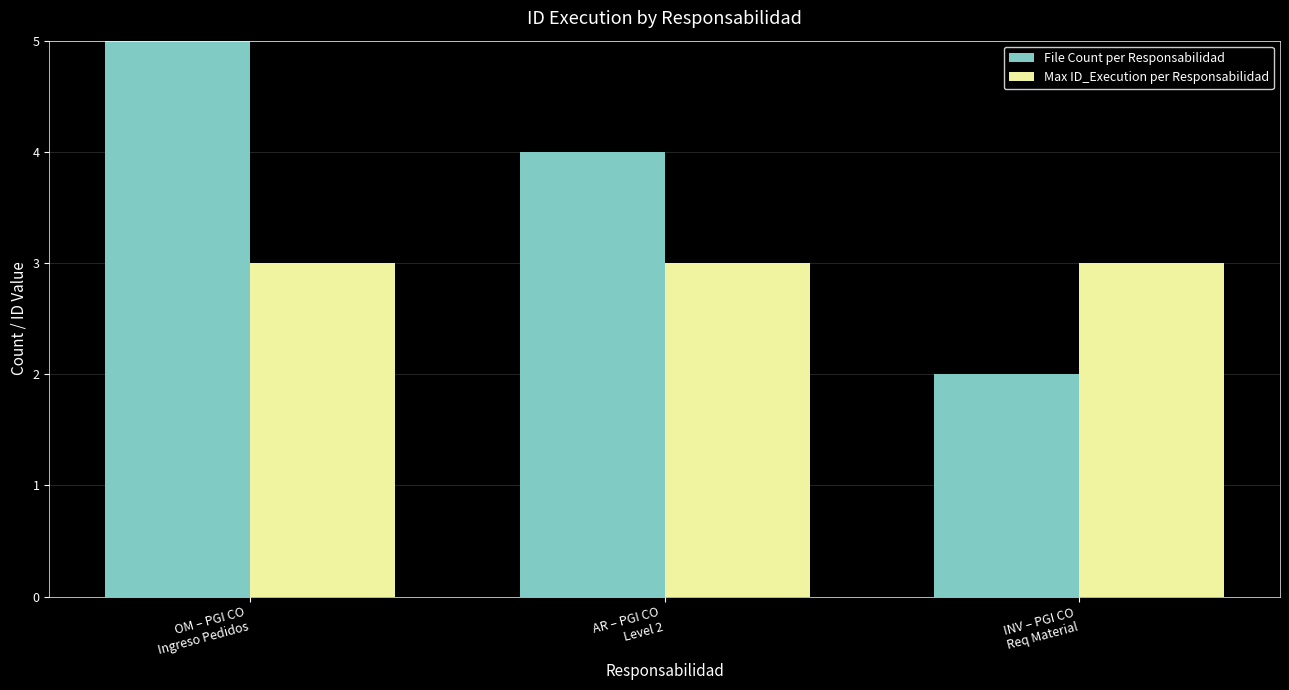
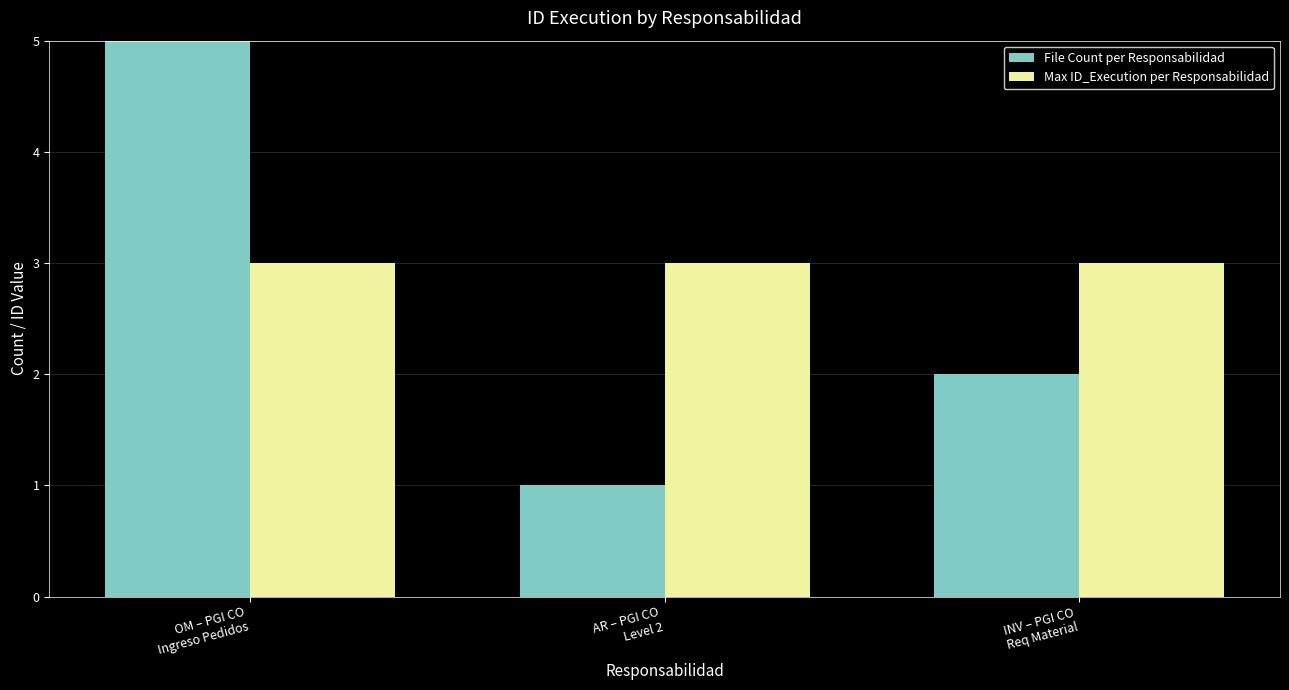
File Count per Responsabilidad, AR – PGI CO Level 2: 4 -> 1
